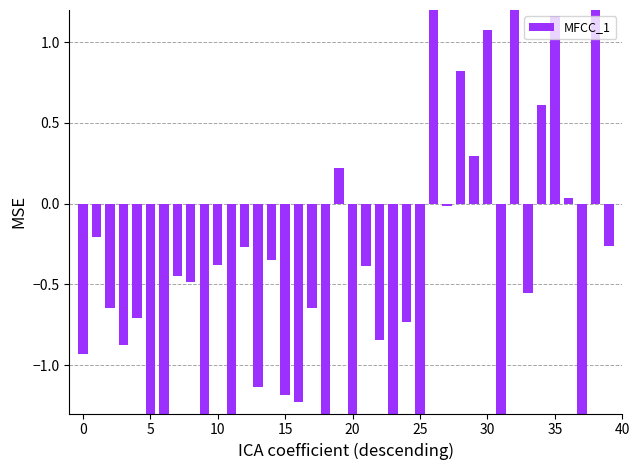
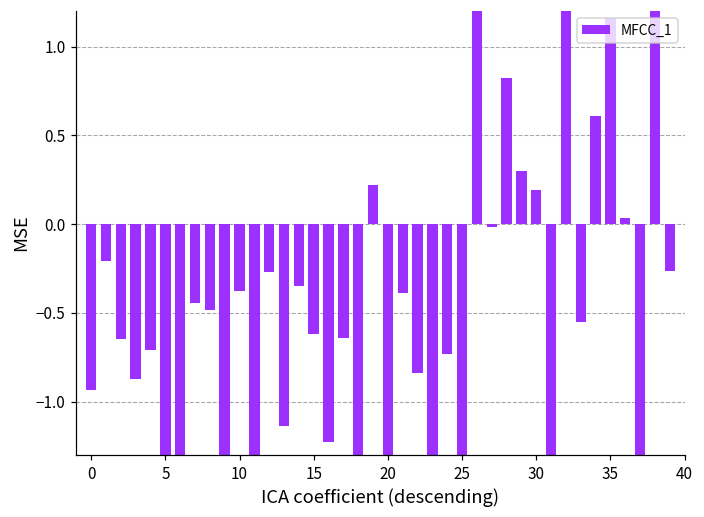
15: -1.19 -> -0.62
30: 1.07 -> 0.19
